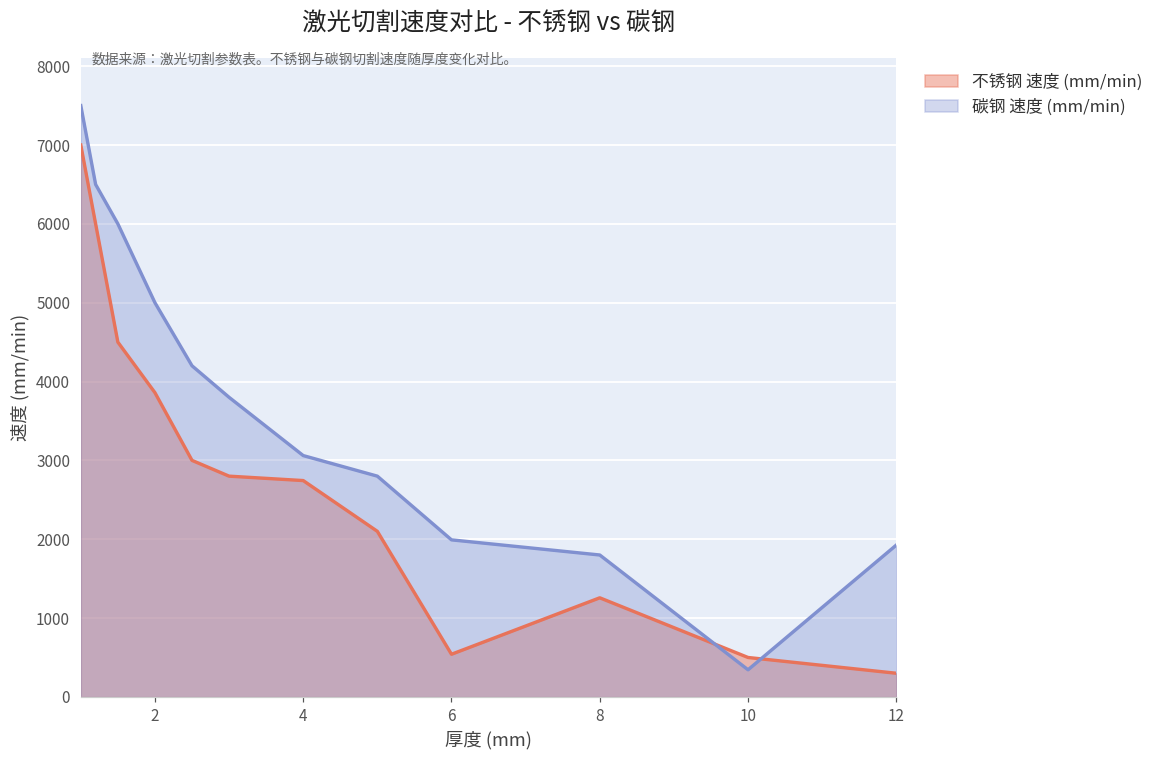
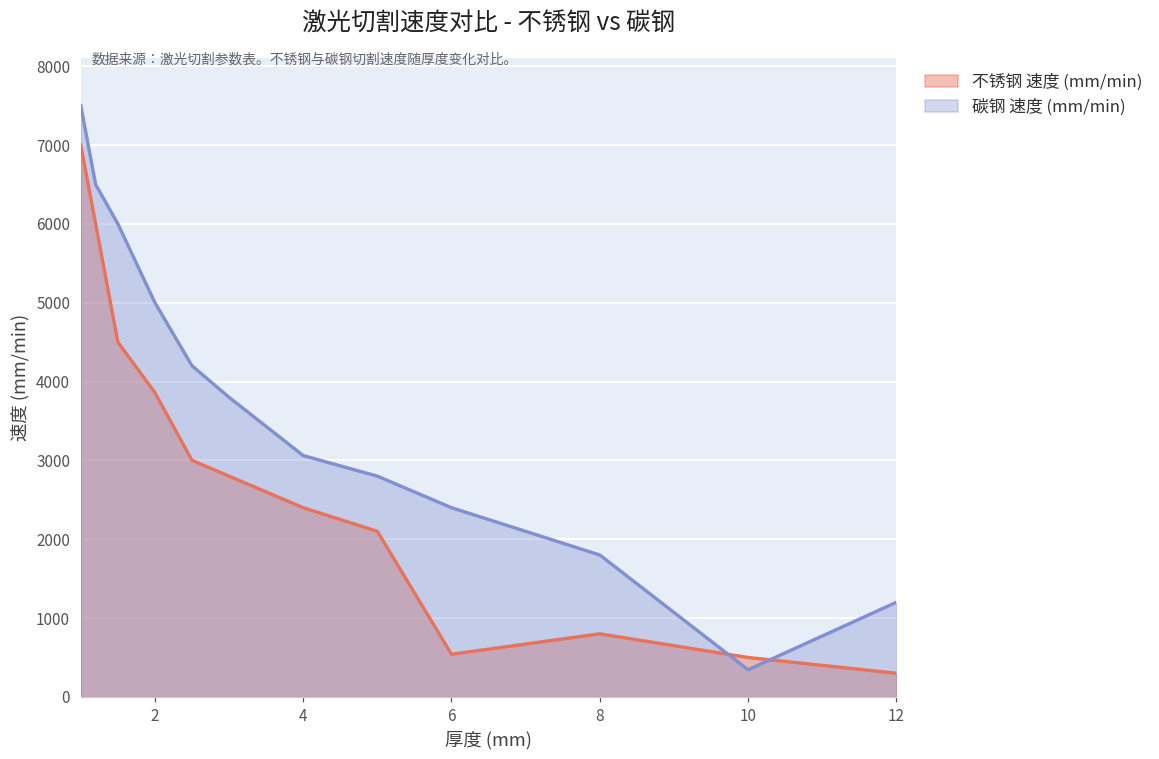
不锈钢 速度 (mm/min), 4: 2700 -> 2400
碳钢 速度 (mm/min), 6: 2000 -> 2400
不锈钢 速度 (mm/min), 8: 1300 -> 800
碳钢 速度 (mm/min), 12: 1900 -> 1200
